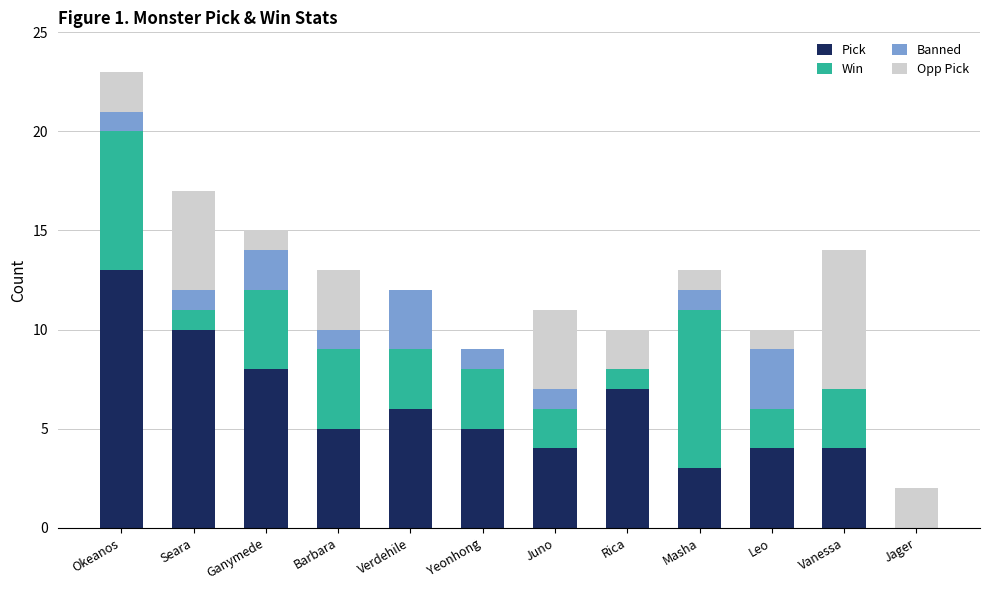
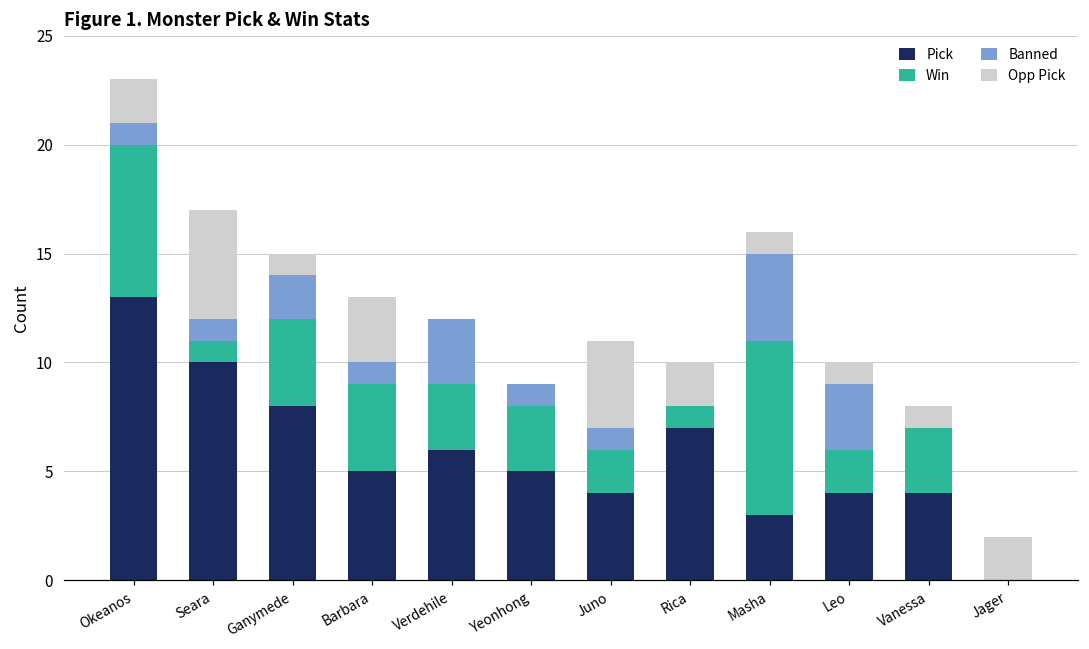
Banned, Masha: 1 -> 4
Opp Pick, Vanessa: 7 -> 1
